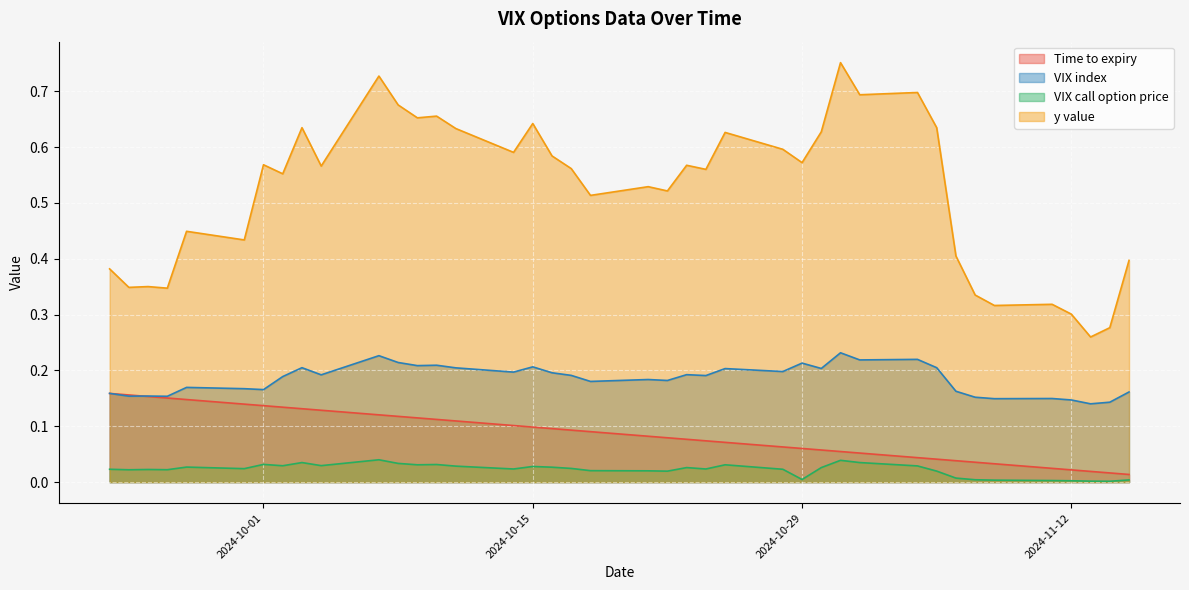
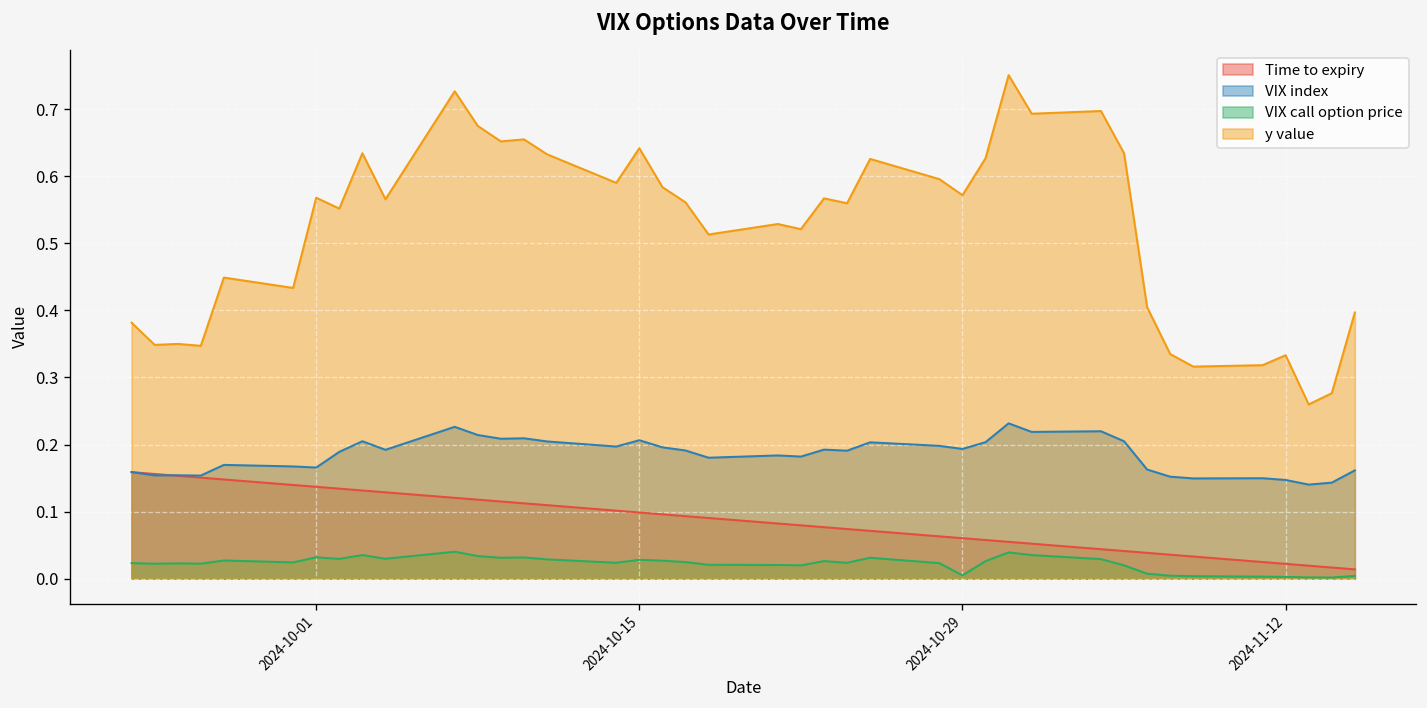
VIX index, 2024-10-29: 0.21 -> 0.19
y value, 2024-11-12: 0.30 -> 0.33
